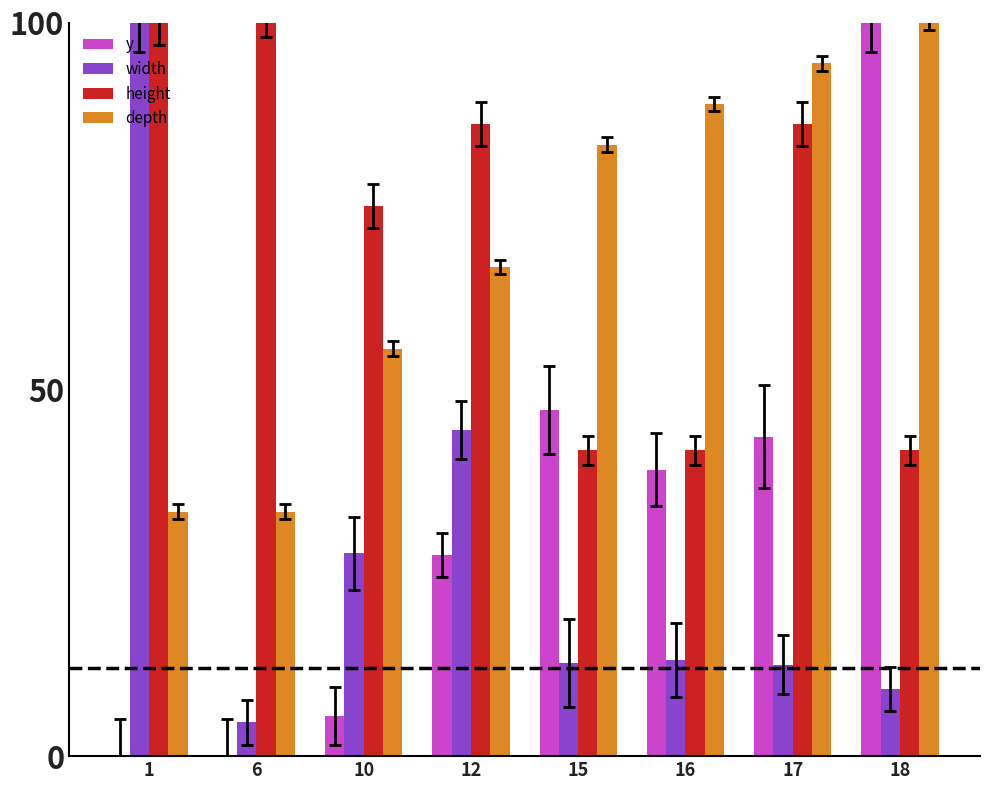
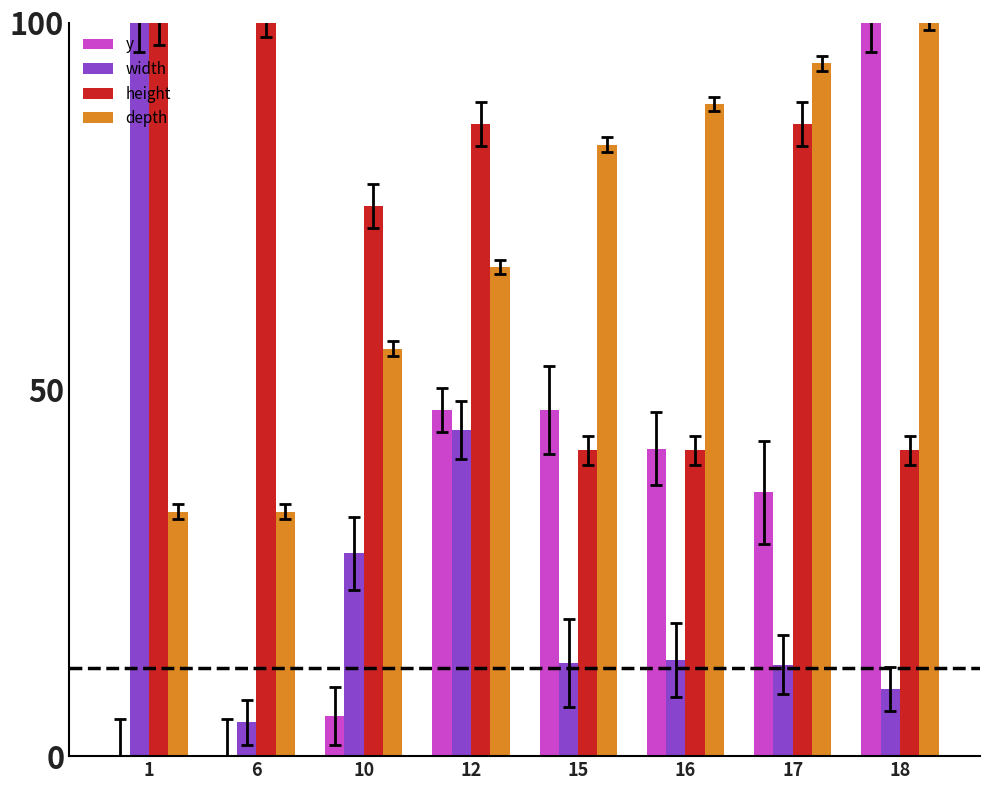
y, 12: 27 -> 47
y, 16: 39 -> 42
y, 17: 44 -> 36
